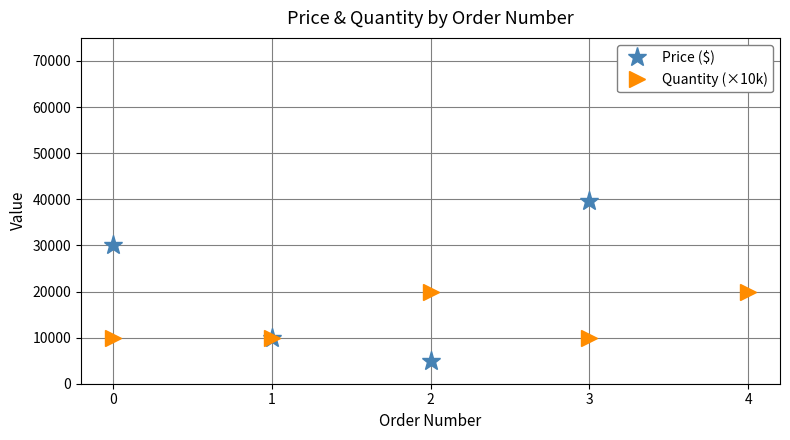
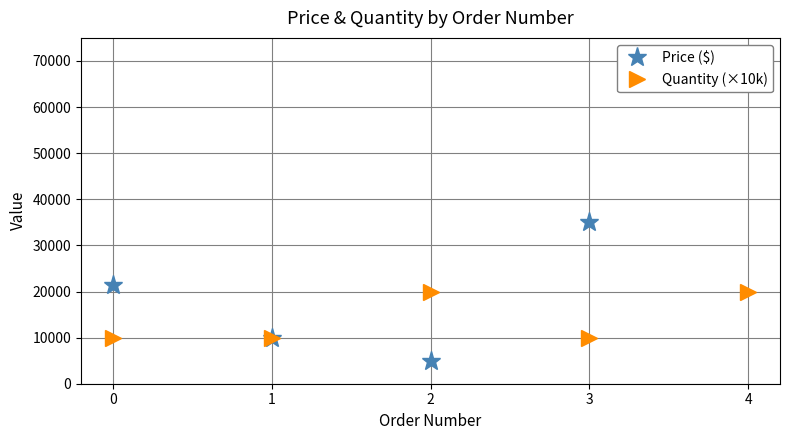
Price ($), 0: 30000 -> 21000
Price ($), 3: 40000 -> 35000
